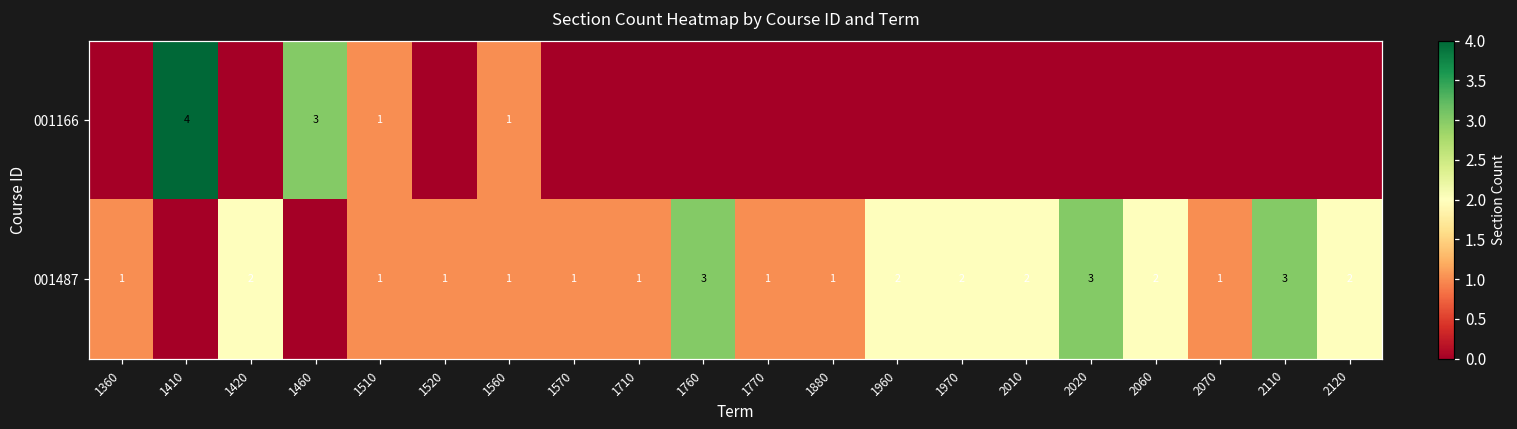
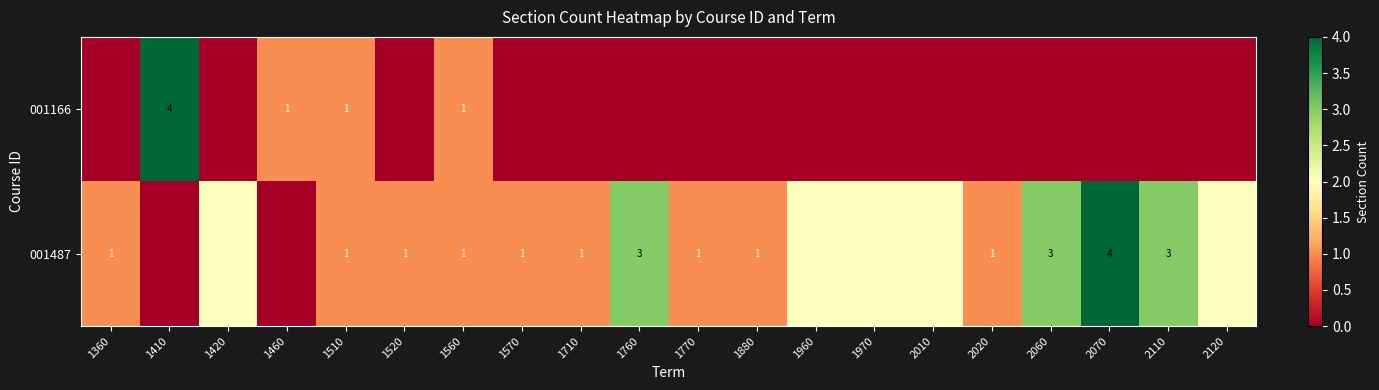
001166, 1460: 3 -> 1
001487, 2020: 3 -> 1
001487, 2060: 2 -> 3
001487, 2070: 1 -> 4
